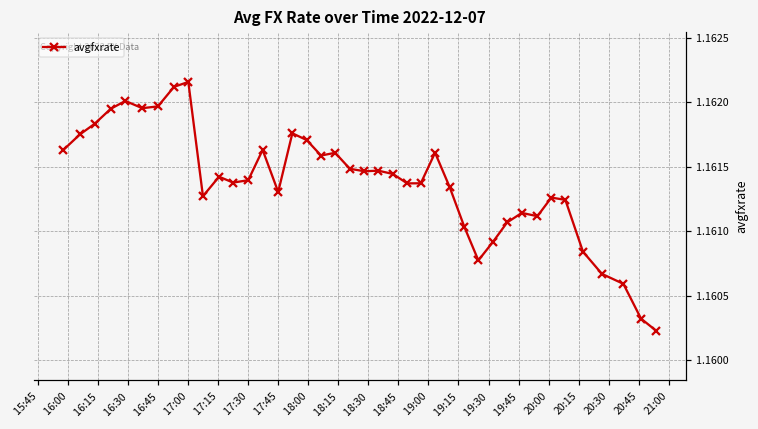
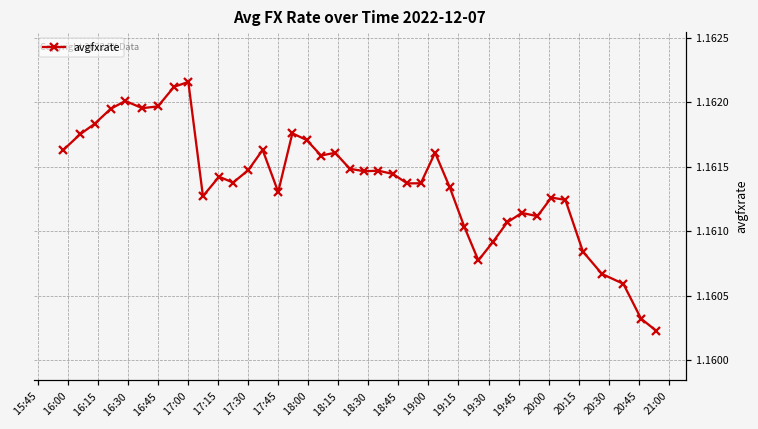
17:30: 1.16140 -> 1.16147
